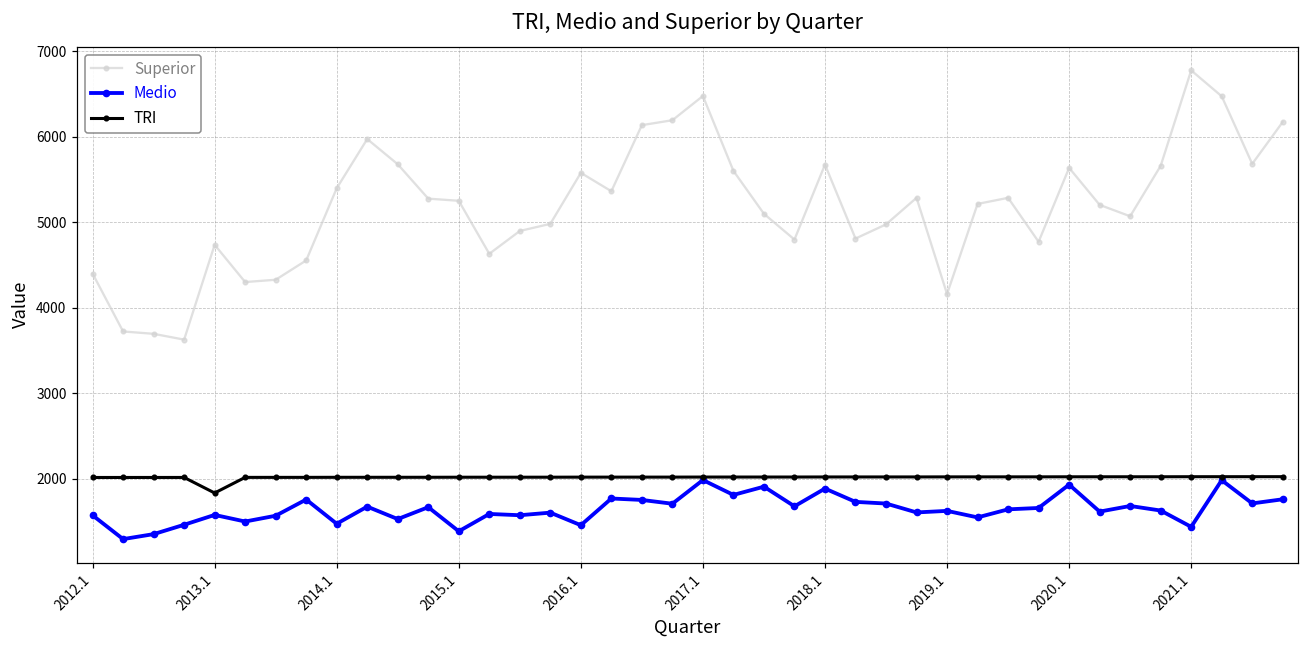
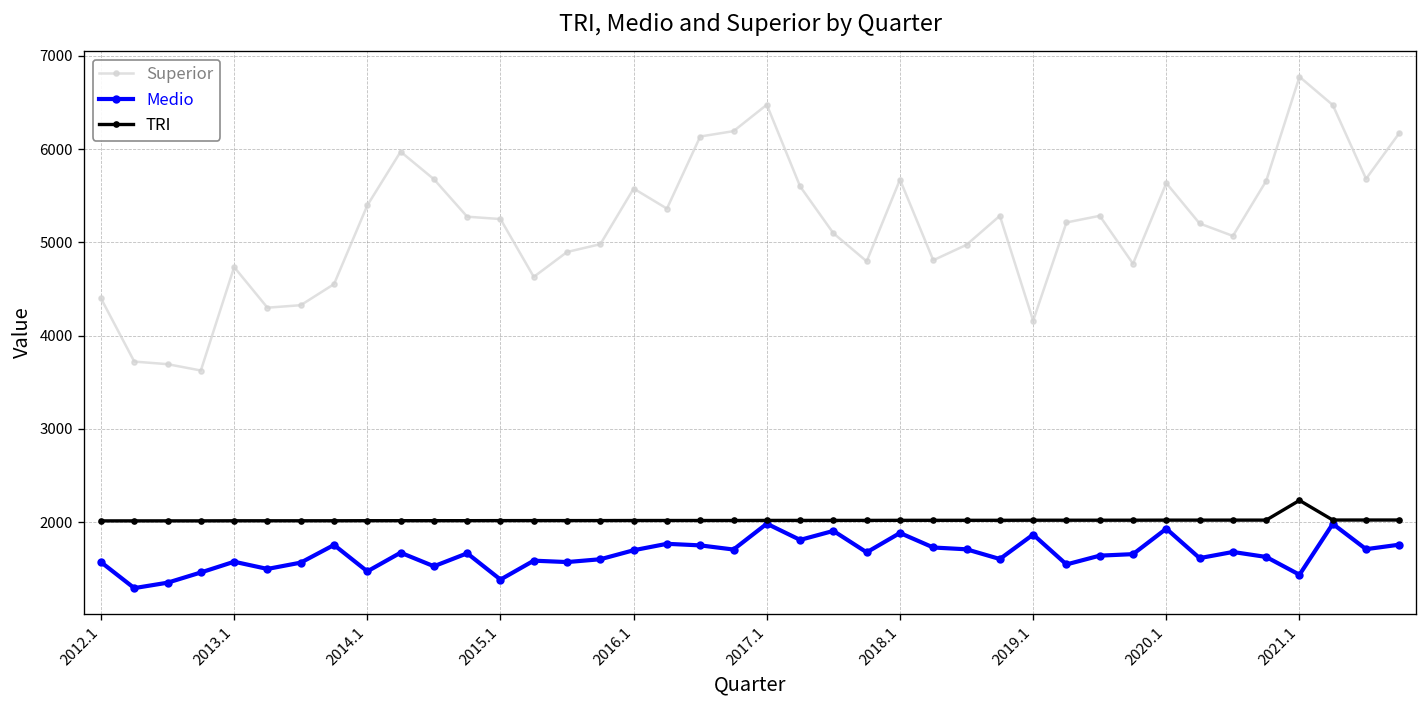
TRI, 2013.1: 1800 -> 2000
Medio, 2016.1: 1500 -> 1700
Medio, 2019.1: 1600 -> 1900
TRI, 2021.1: 2000 -> 2200
